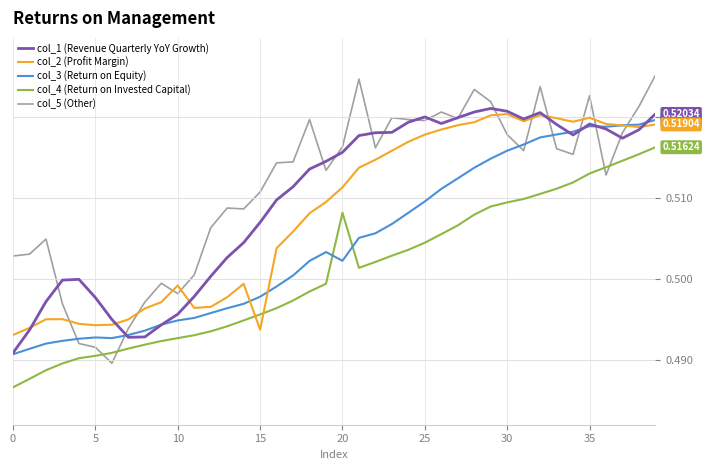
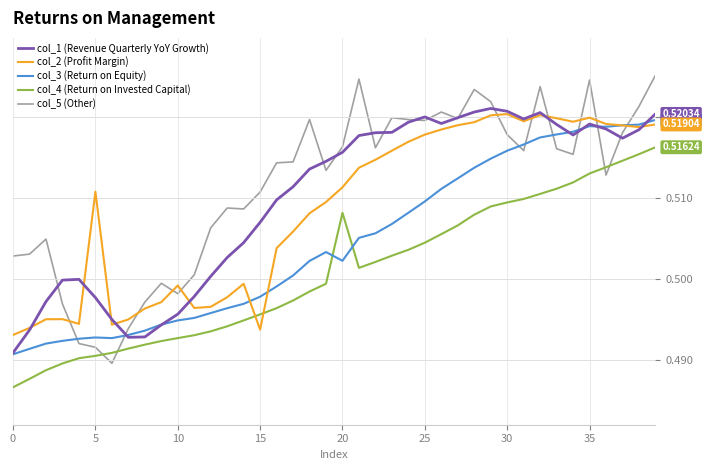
col_2 (Profit Margin), 5: 0.494 -> 0.511
col_5 (Other), 35: 0.523 -> 0.525
